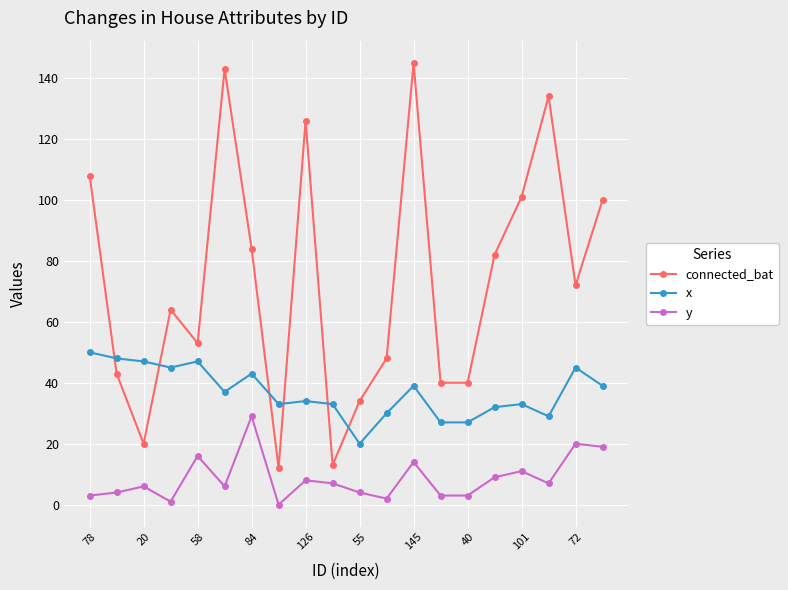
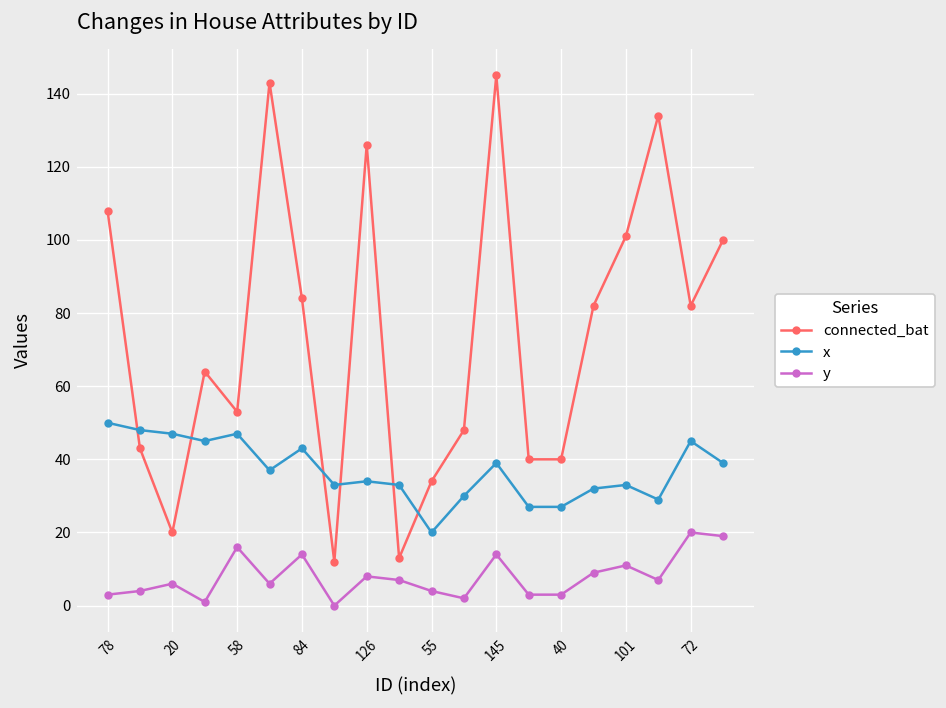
y, 84: 29 -> 14
connected_bat, 72: 72 -> 82
